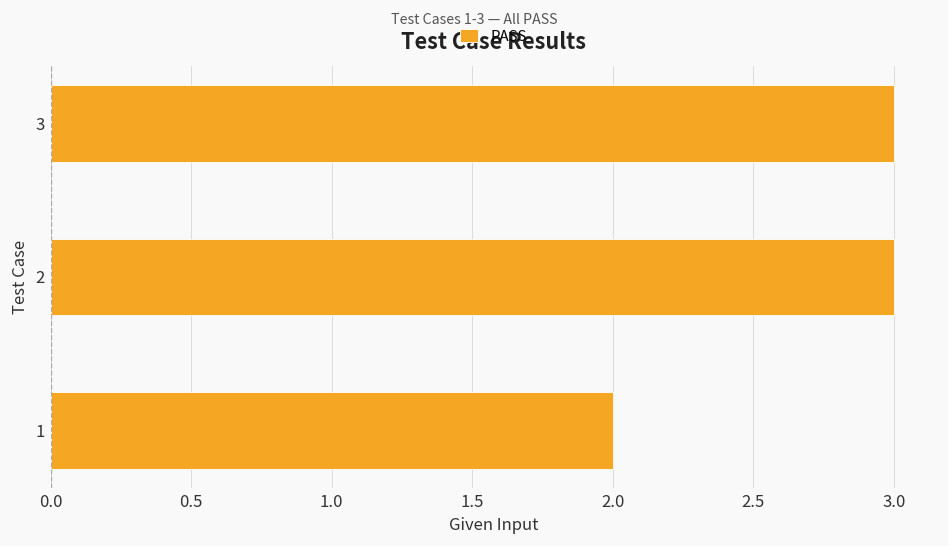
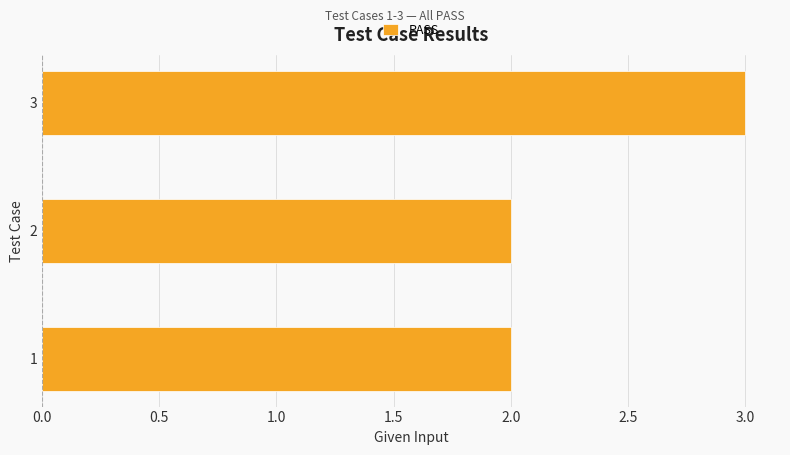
2: 3 -> 2
